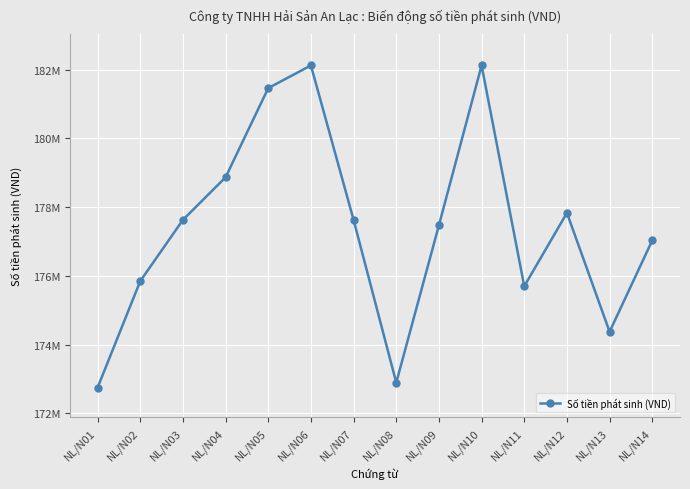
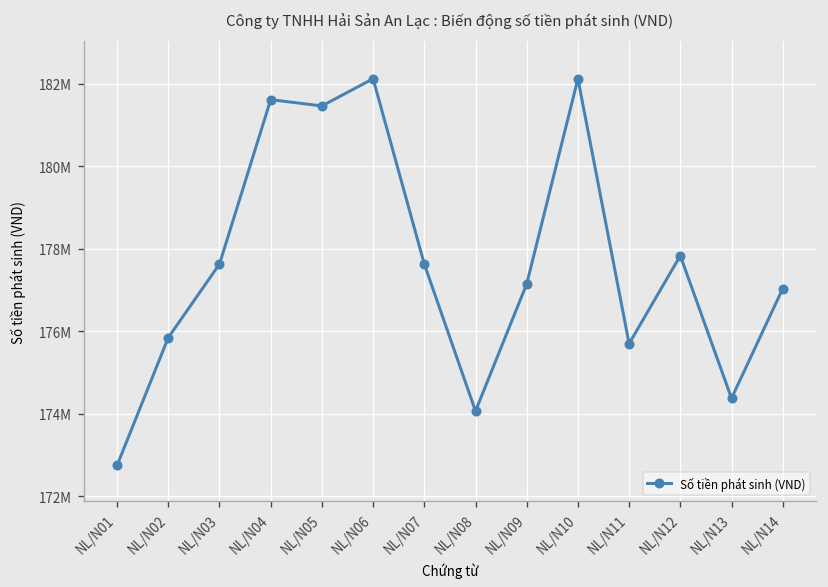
NL/N04: 178900000 -> 181600000
NL/N08: 172900000 -> 174100000
NL/N09: 177500000 -> 177100000
